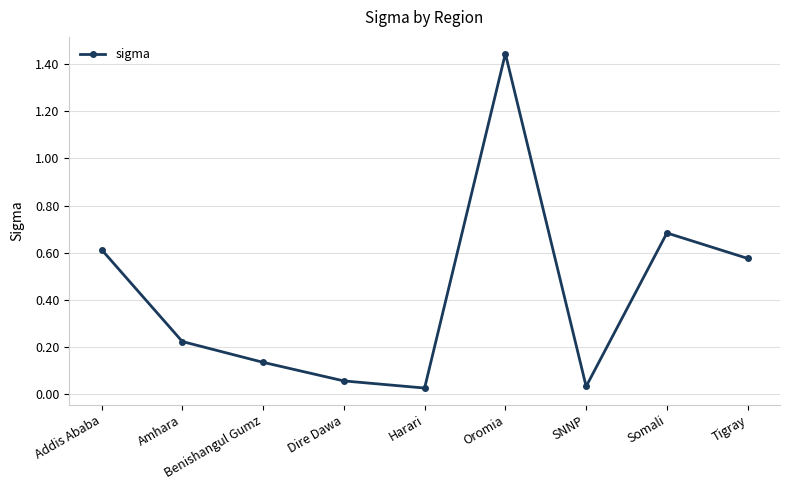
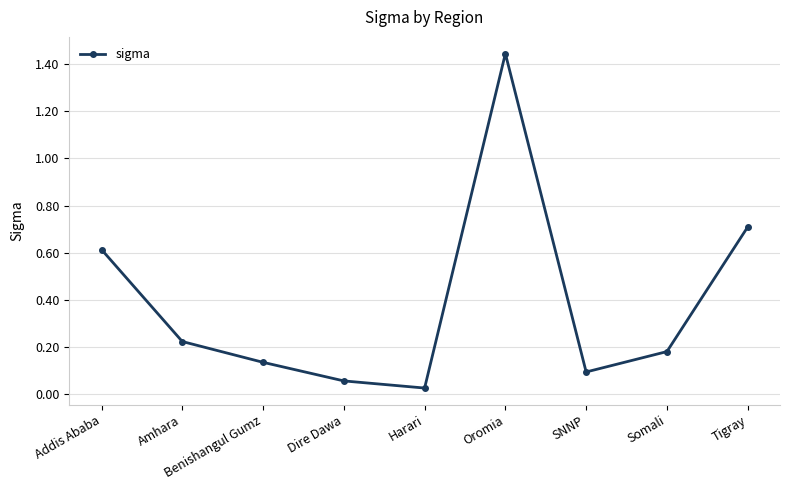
SNNP: 0.03 -> 0.09
Somali: 0.68 -> 0.18
Tigray: 0.58 -> 0.71
